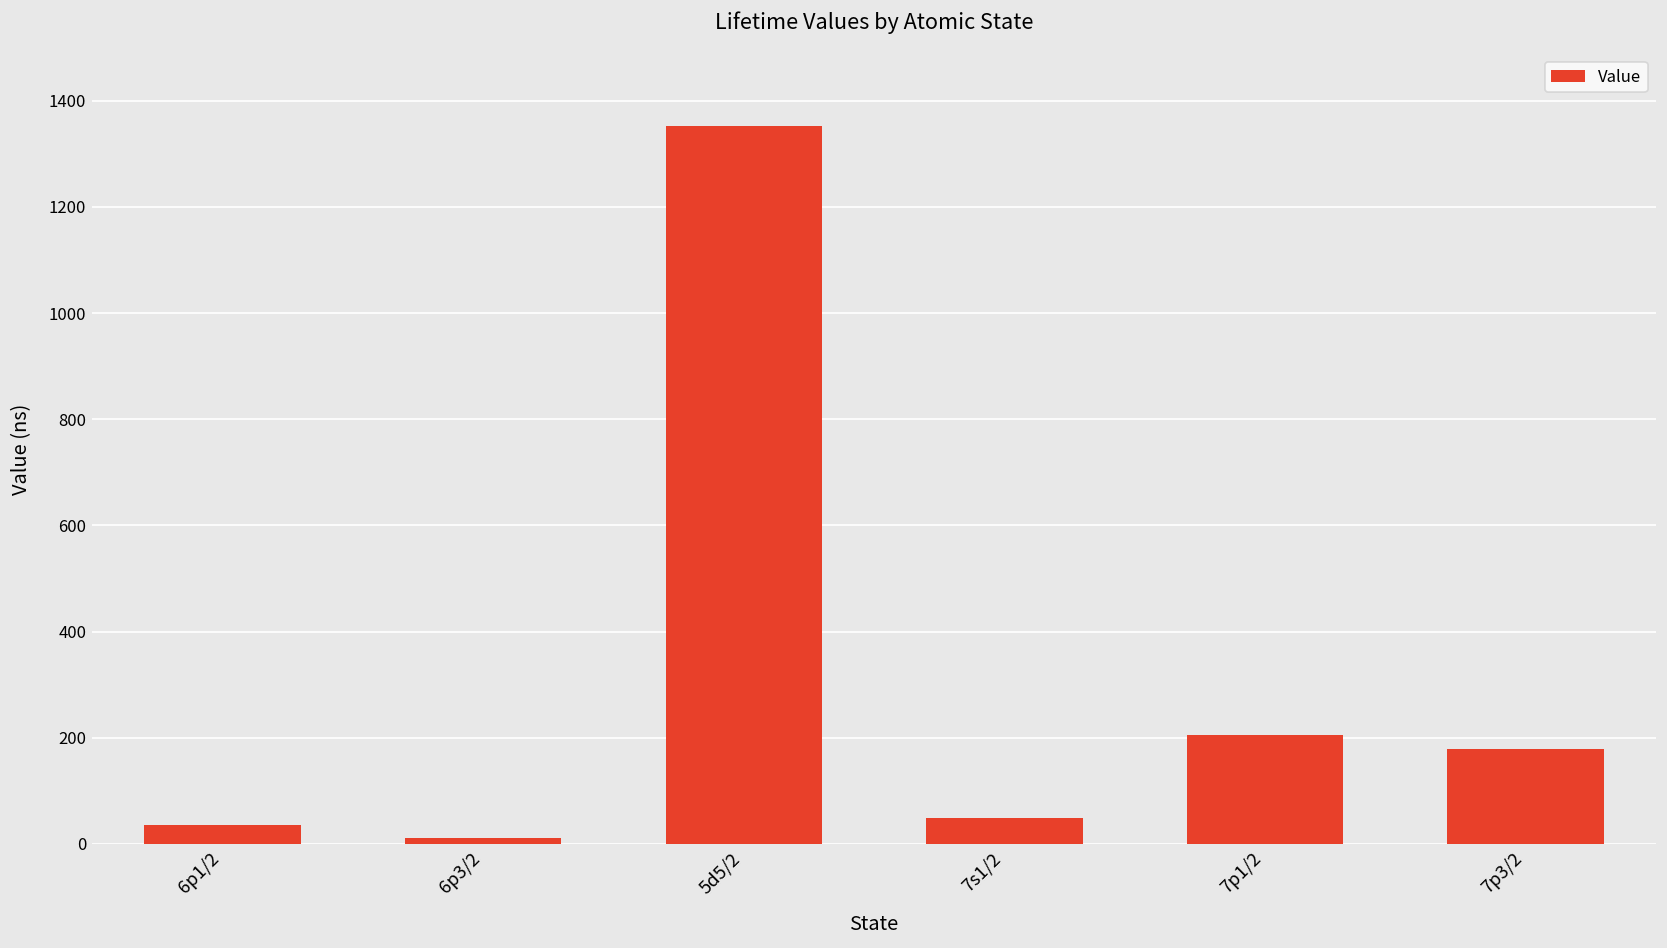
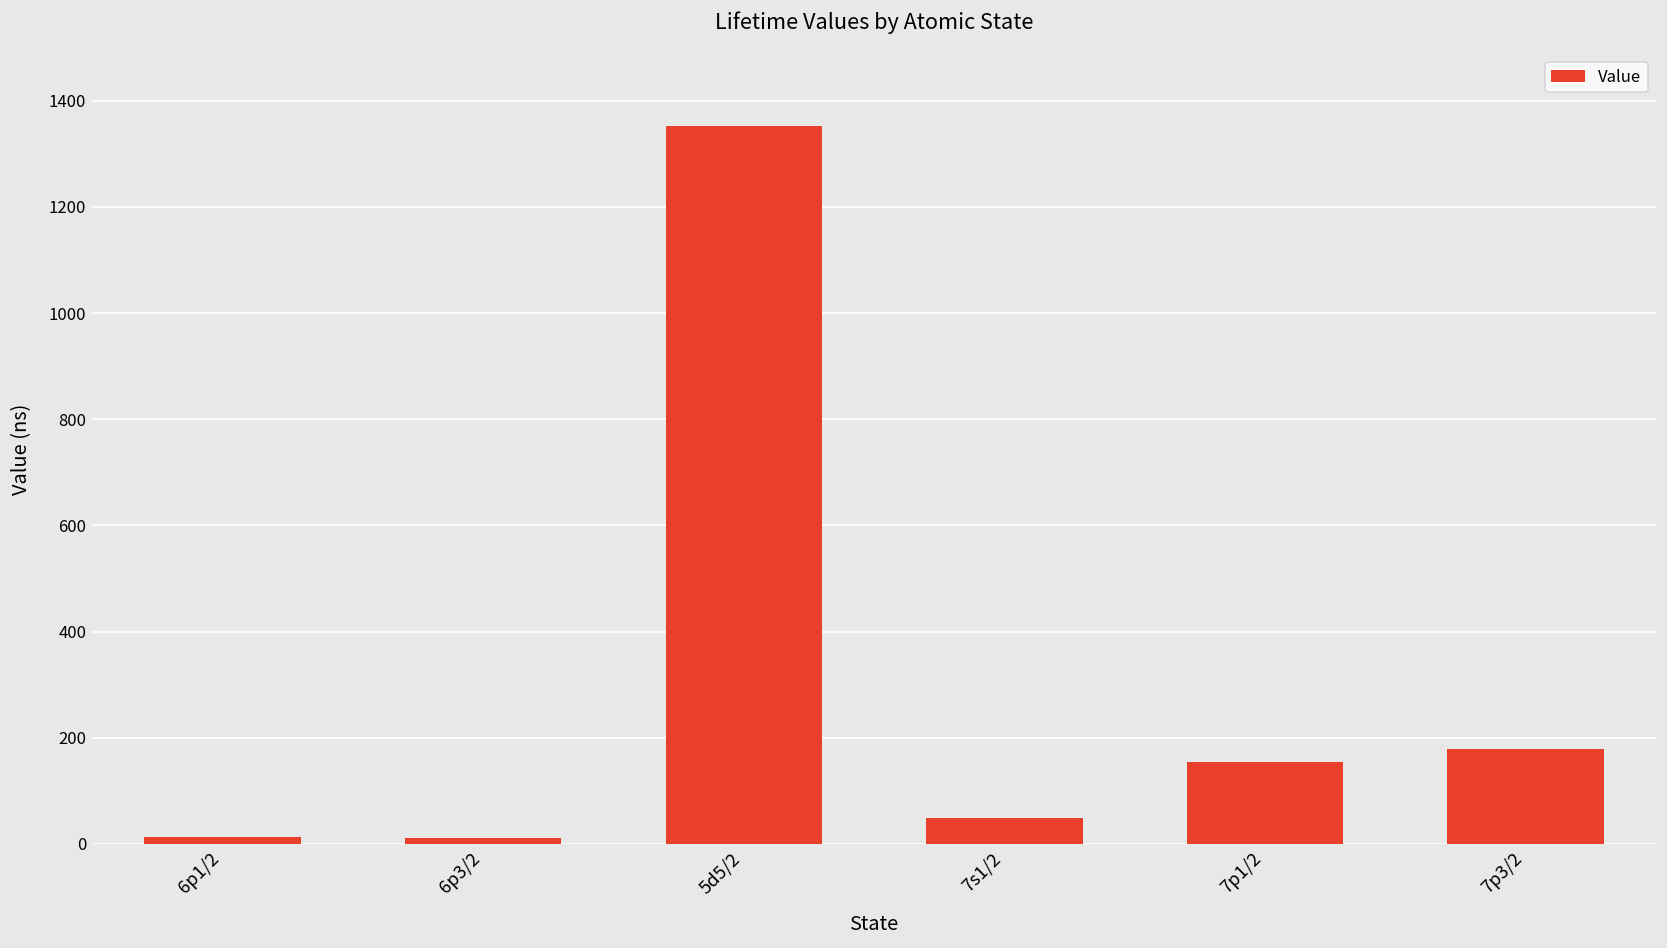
6p1/2: 30 -> 10
7p1/2: 210 -> 160
